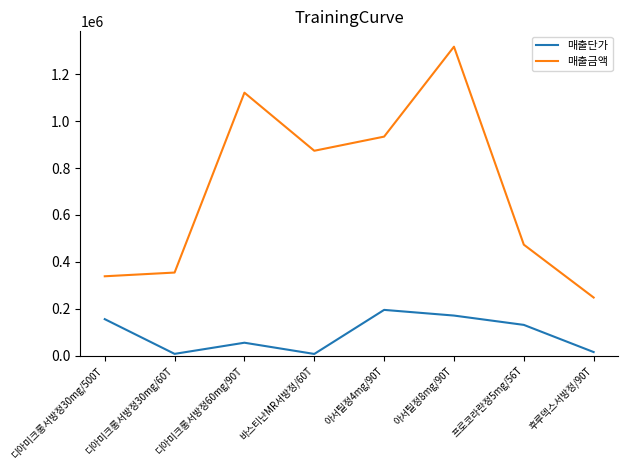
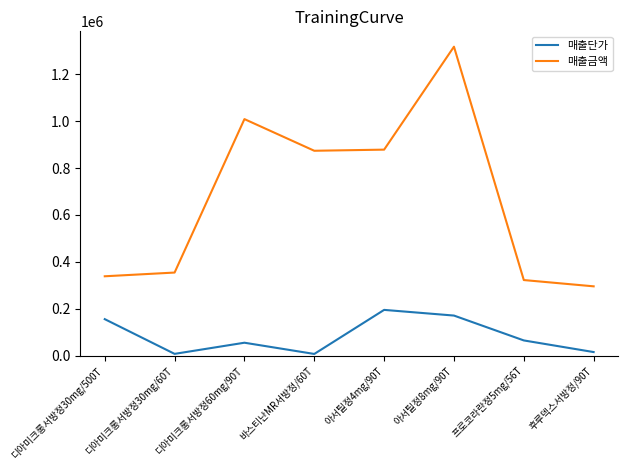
매출금액, 디아미크롱서방정60mg/90T: 1120000 -> 1010000
매출금액, 아서틸정4mg/90T: 930000 -> 880000
매출단가, 프로코라란정5mg/56T: 130000 -> 60000
매출금액, 프로코라란정5mg/56T: 470000 -> 320000
매출금액, 후루덱스서방정/90T: 250000 -> 300000
